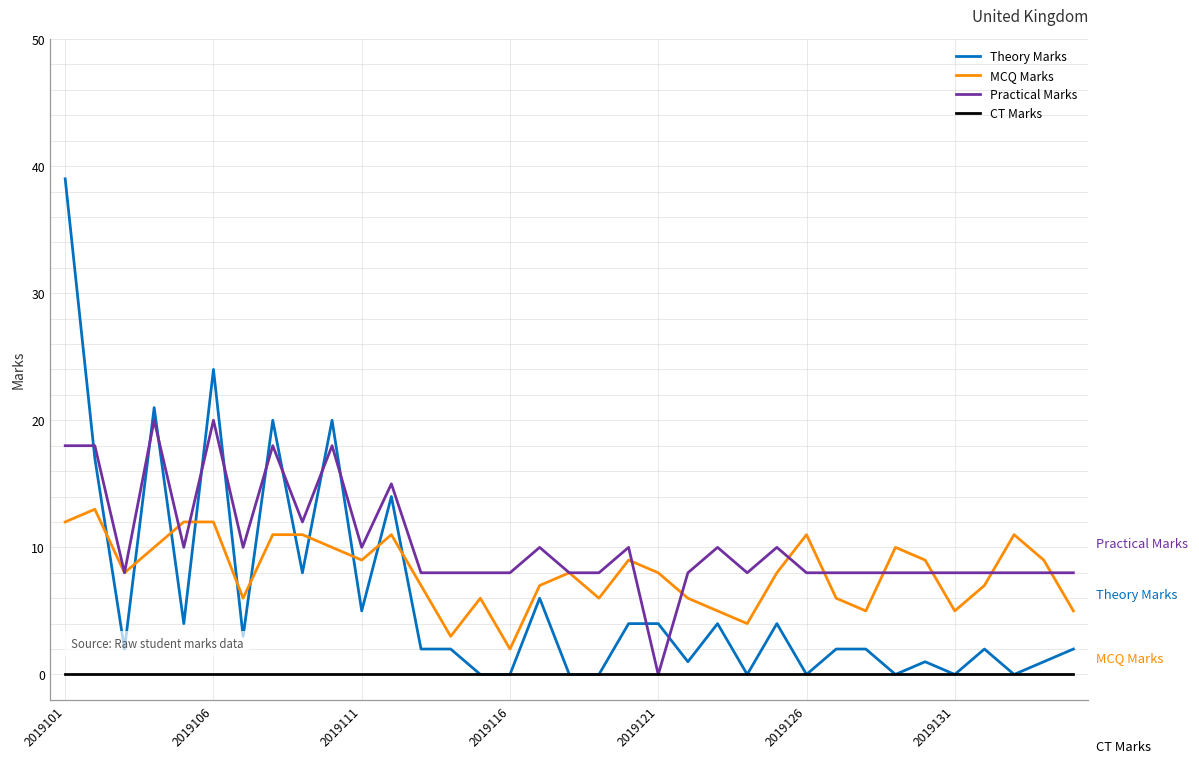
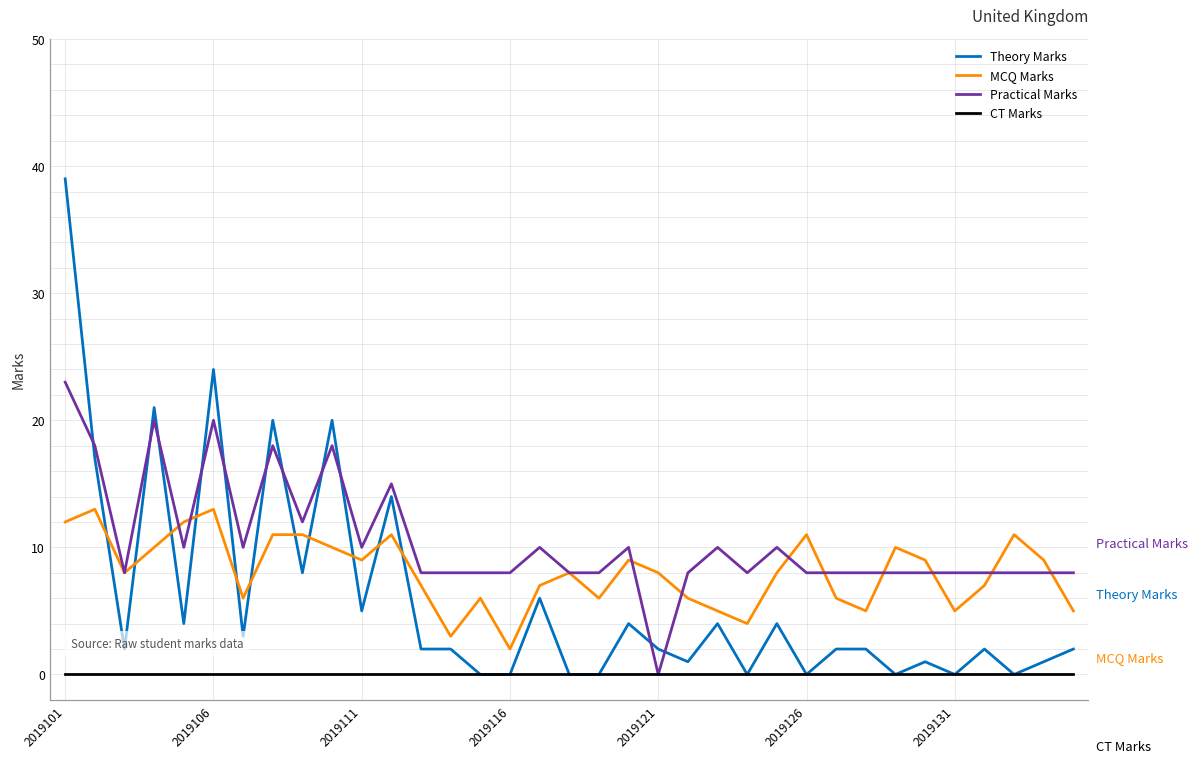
Practical Marks, 2019101: 18 -> 23
MCQ Marks, 2019106: 12 -> 13
Theory Marks, 2019121: 4 -> 2
